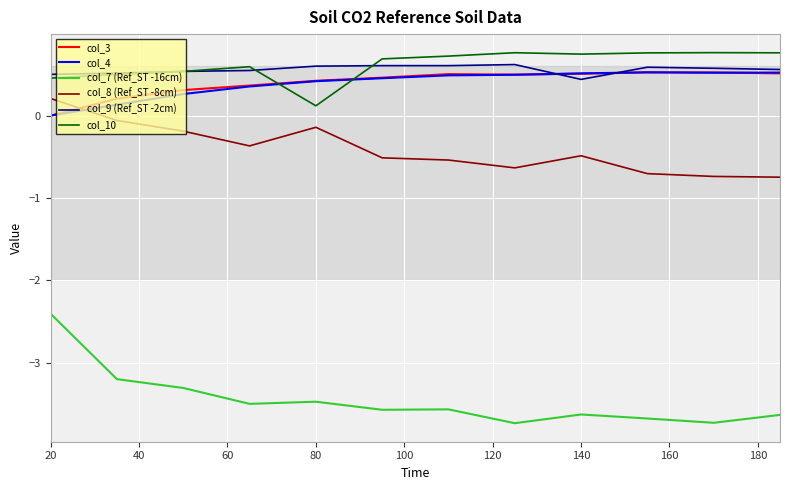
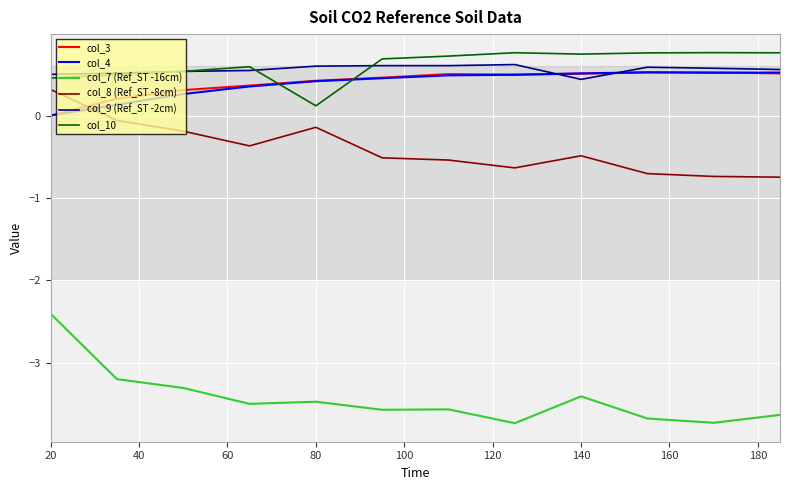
col_8 (Ref_ST -8cm), 20: 0.2 -> 0.3
col_7 (Ref_ST -16cm), 140: -3.6 -> -3.4
